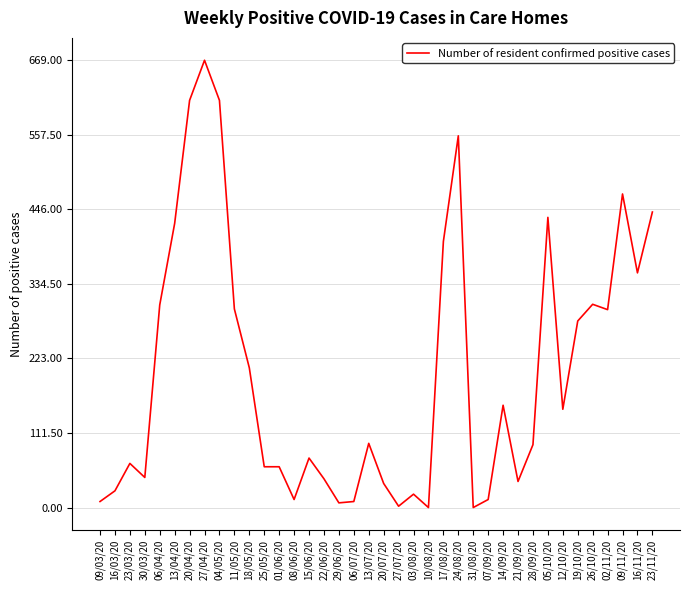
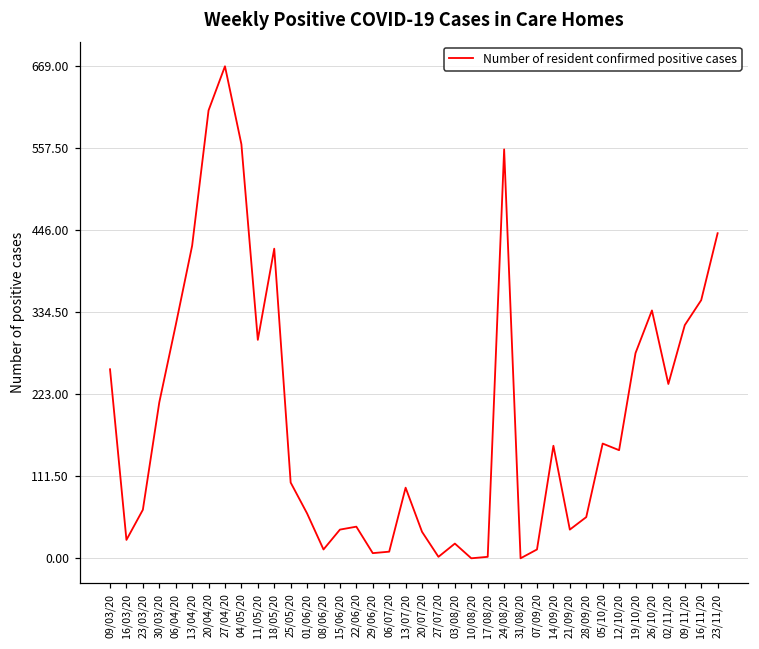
09/03/20: 10 -> 260
30/03/20: 50 -> 210
06/04/20: 300 -> 320
04/05/20: 610 -> 560
18/05/20: 210 -> 420
25/05/20: 60 -> 100
15/06/20: 70 -> 40
17/08/20: 400 -> 0
28/09/20: 90 -> 60
05/10/20: 430 -> 160
26/10/20: 300 -> 340
02/11/20: 300 -> 240
09/11/20: 470 -> 320
